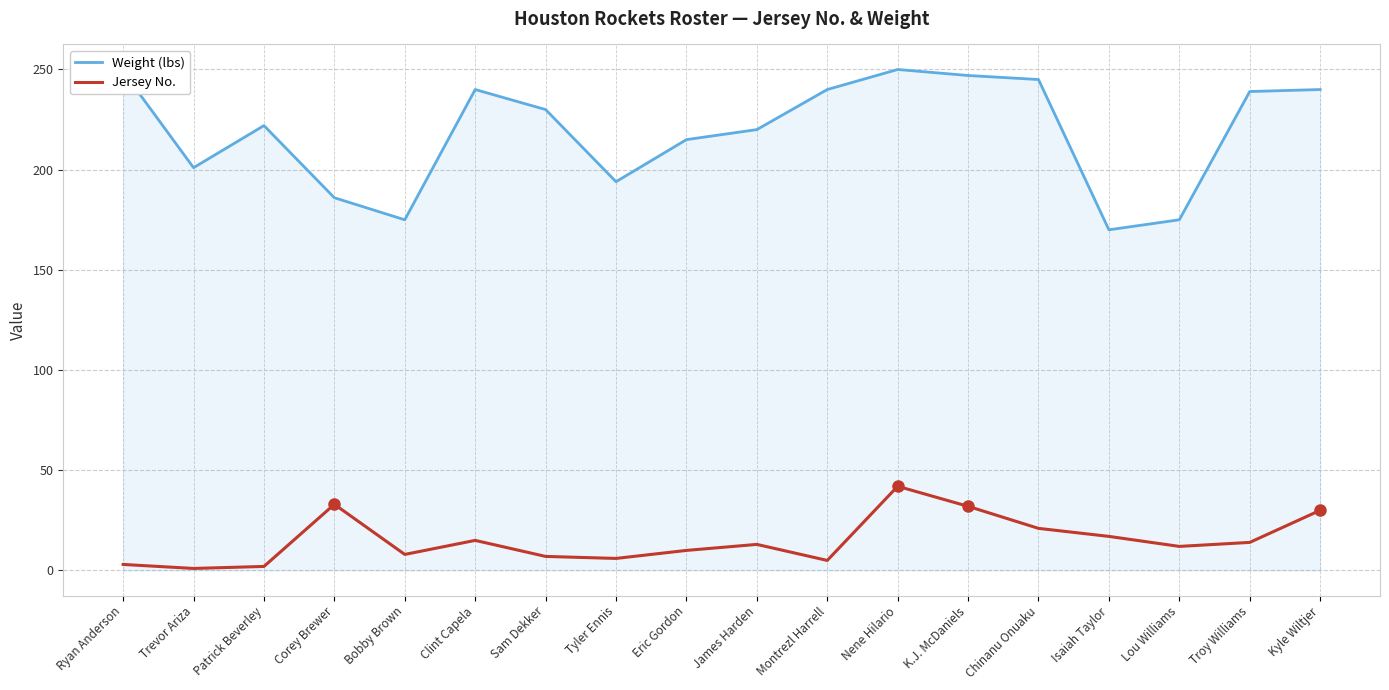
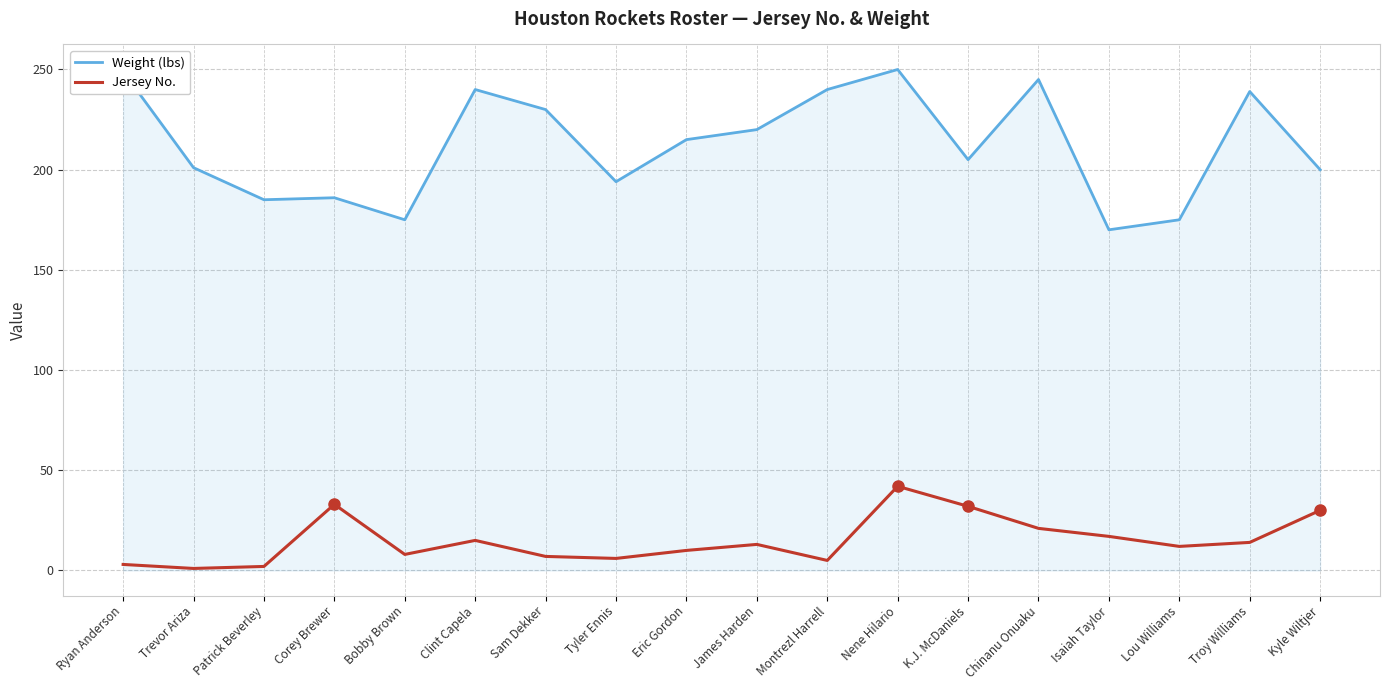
Weight (lbs), Patrick Beverley: 222 -> 185
Weight (lbs), K.J. McDaniels: 247 -> 205
Weight (lbs), Kyle Wiltjer: 240 -> 200
